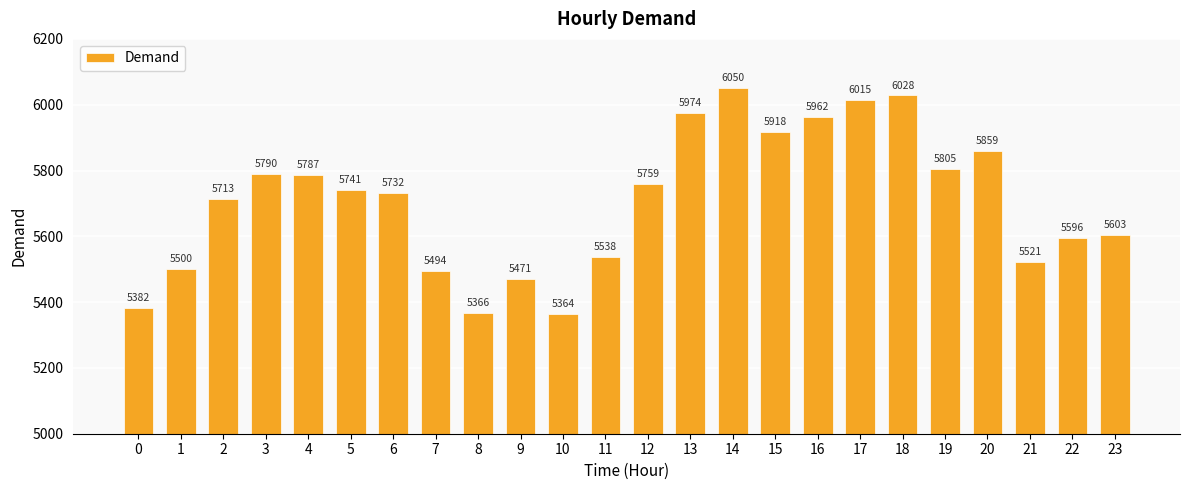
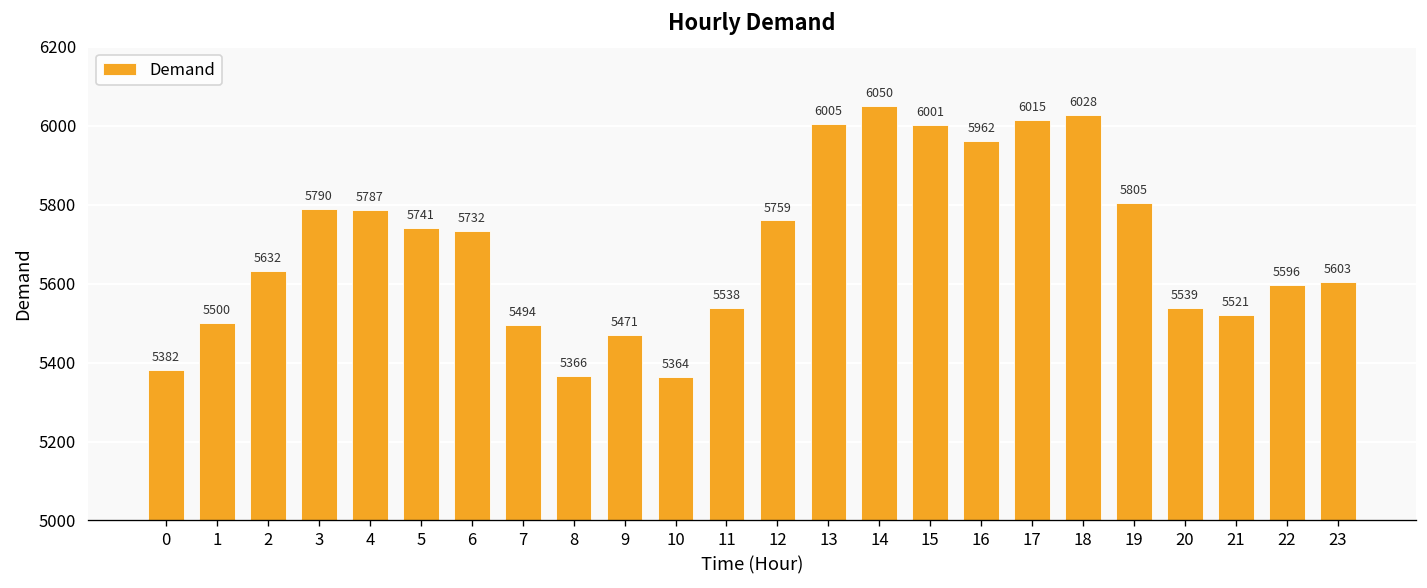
2: 5713 -> 5632
13: 5974 -> 6005
15: 5918 -> 6001
20: 5859 -> 5539
